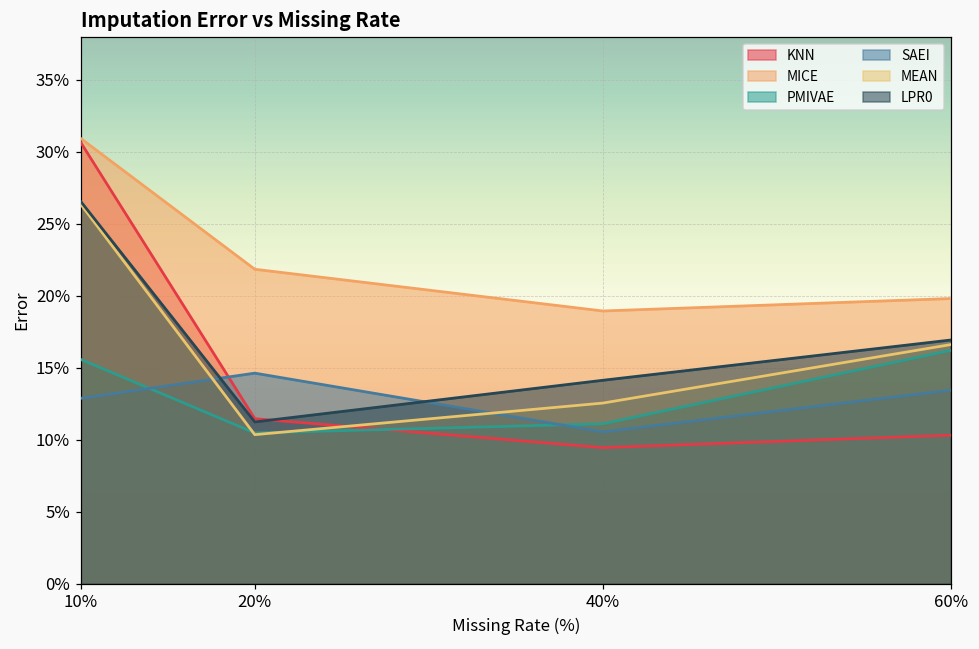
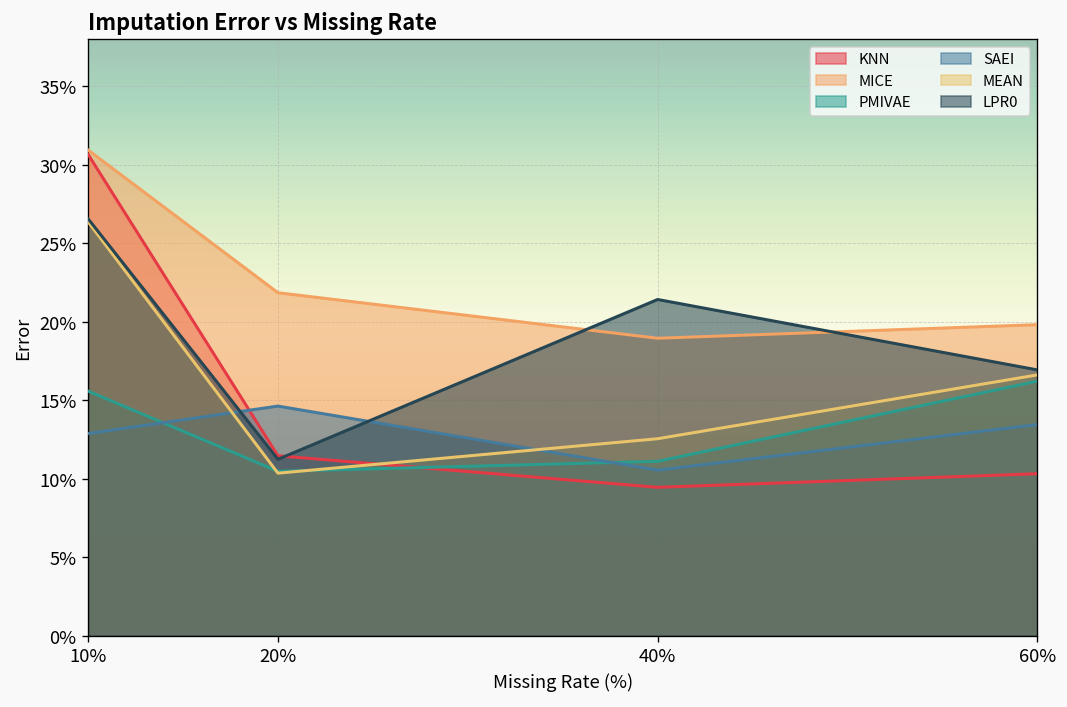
LPR0, 40%: 14.1% -> 21.4%
